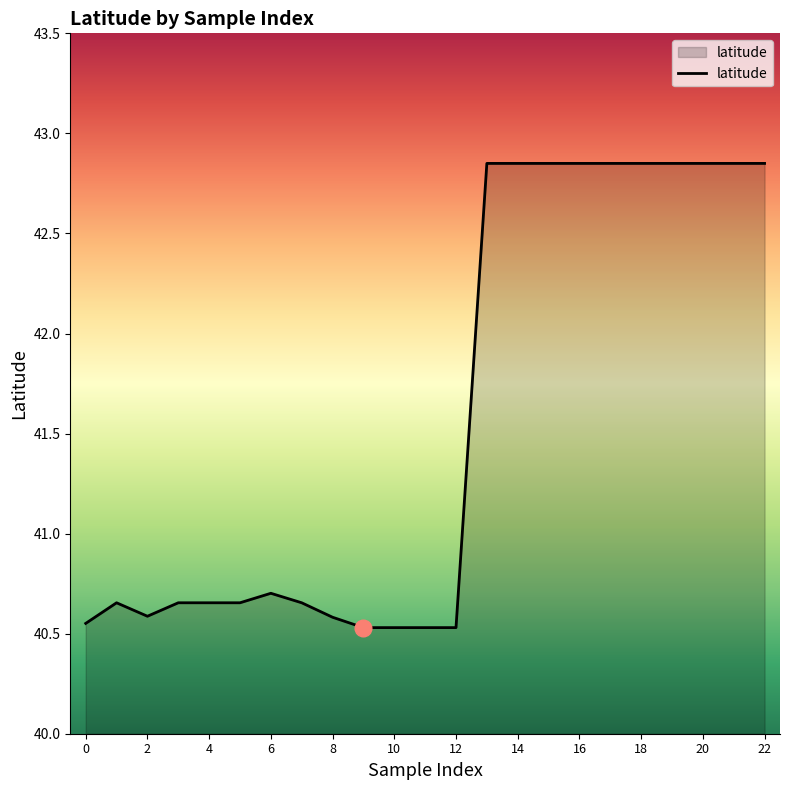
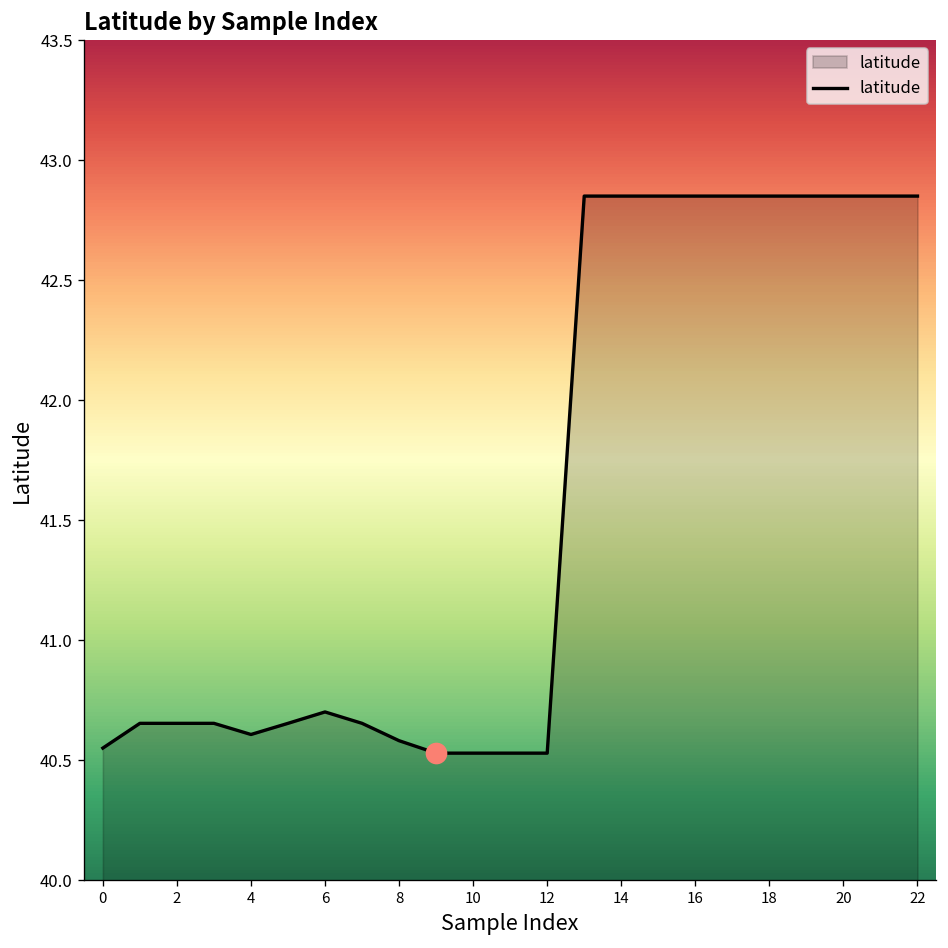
latitude, 2: 40.59 -> 40.65
latitude, 4: 40.65 -> 40.61
